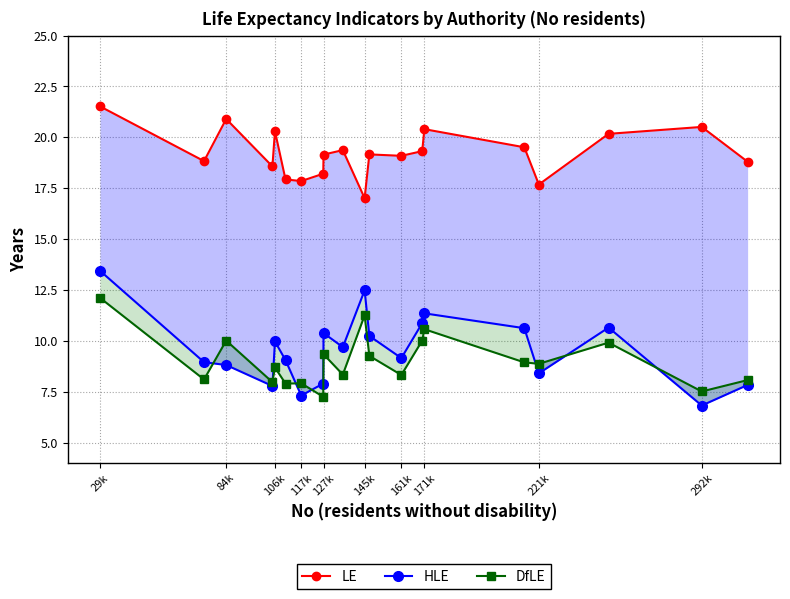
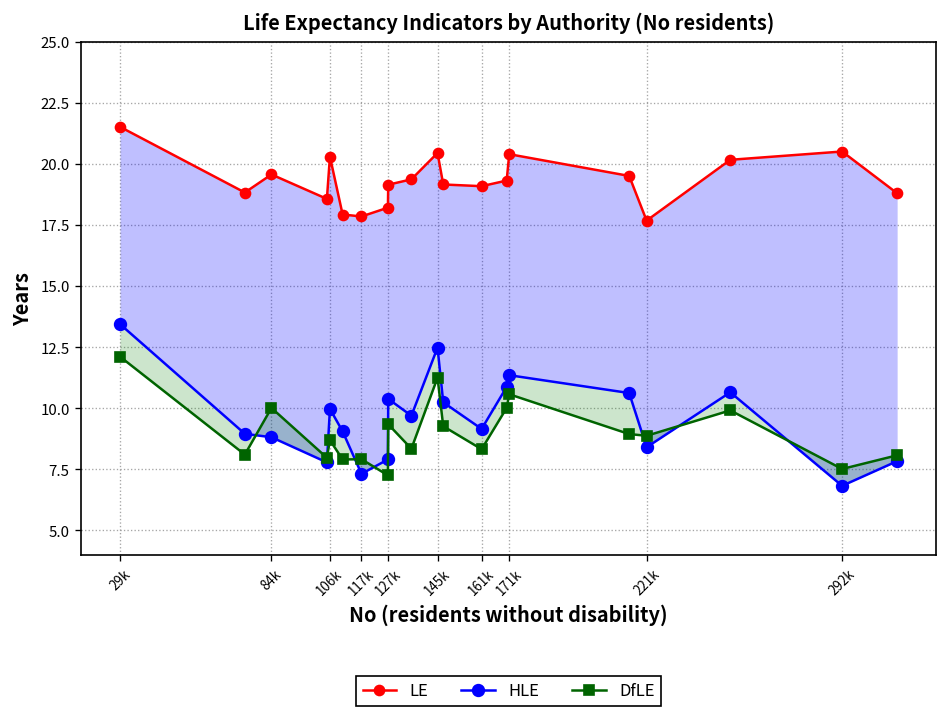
LE, 84k: 20.9 -> 19.6
LE, 145k: 17.0 -> 20.5
